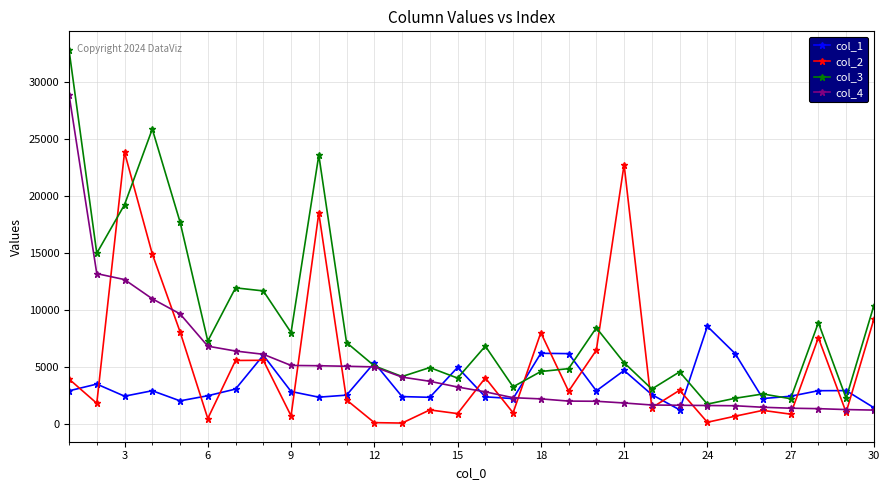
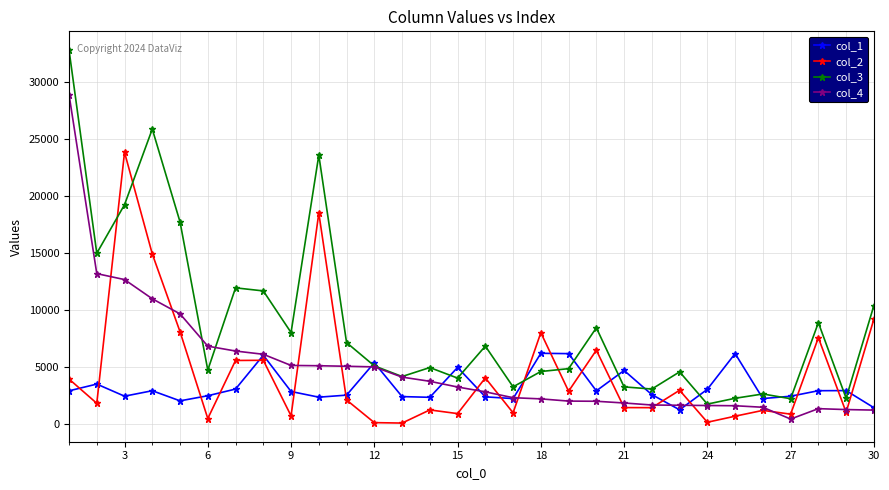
col_3, 6: 7300 -> 4700
col_2, 21: 22700 -> 1400
col_3, 21: 5300 -> 3200
col_1, 24: 8500 -> 3000
col_4, 27: 1400 -> 400
